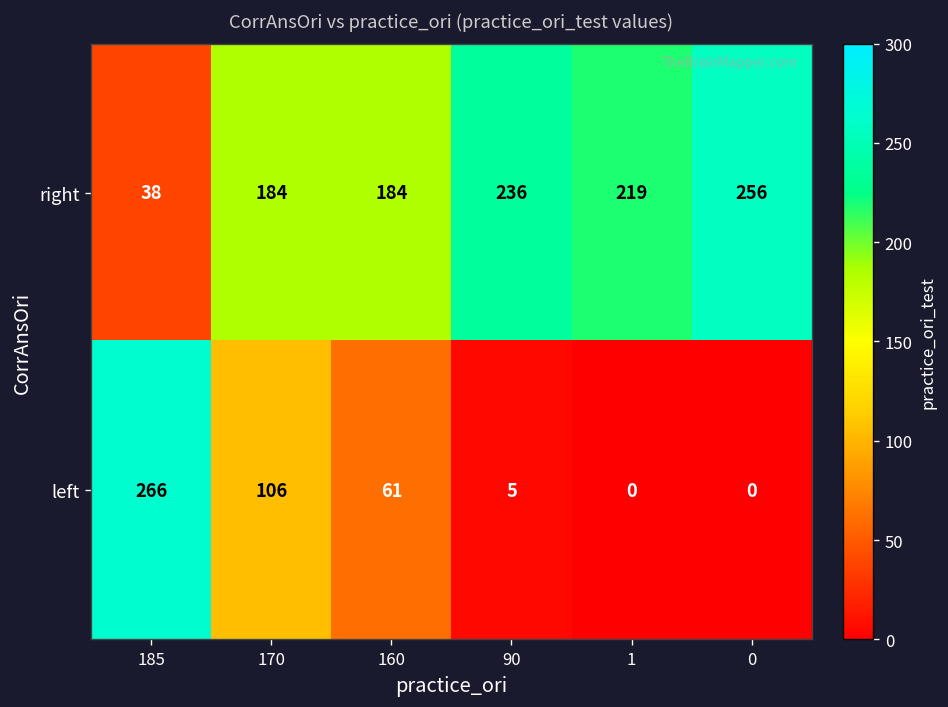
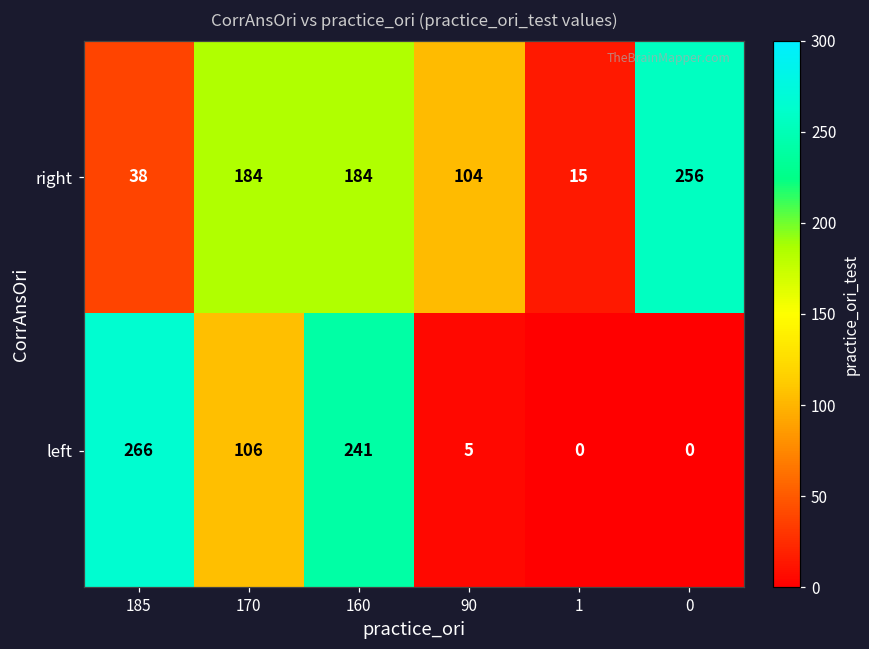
right, 90: 236 -> 104
right, 1: 219 -> 15
left, 160: 61 -> 241
